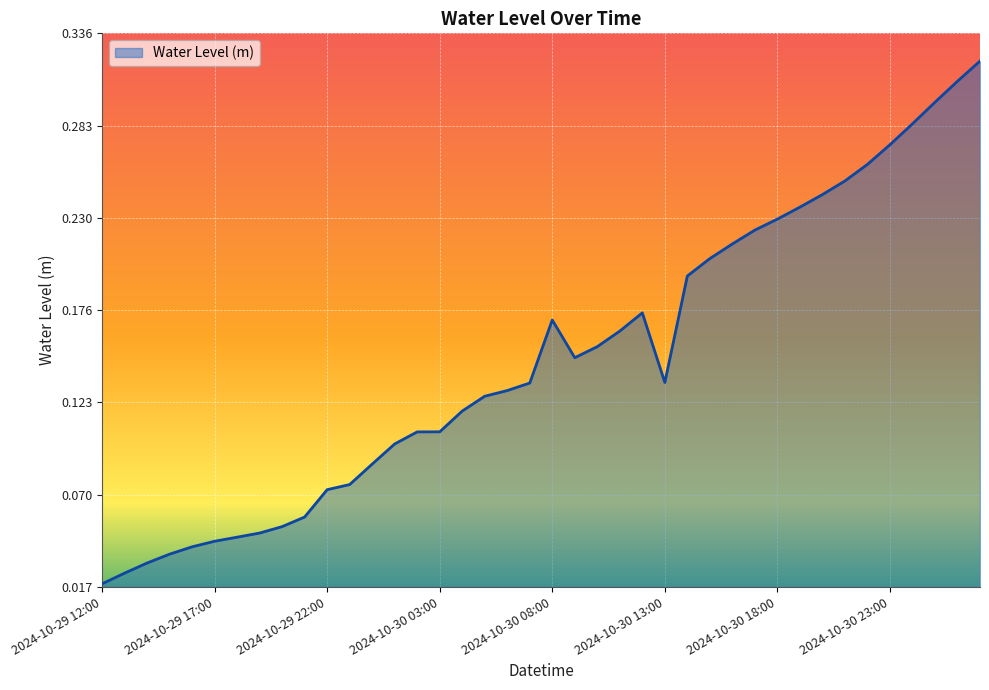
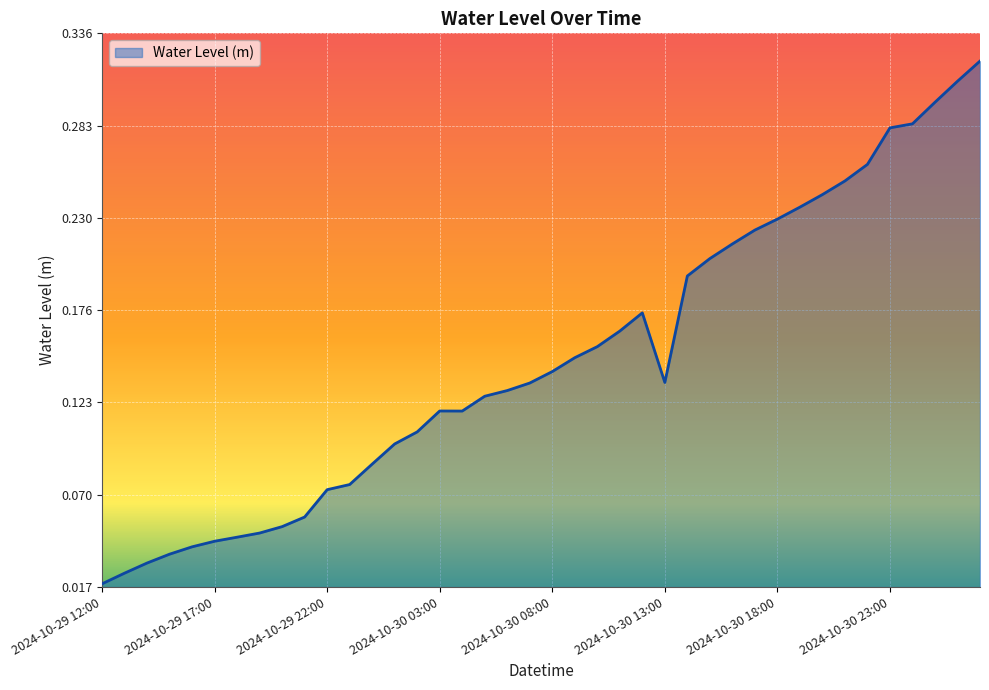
2024-10-30 03:00: 0.106 -> 0.118
2024-10-30 08:00: 0.171 -> 0.141
2024-10-30 23:00: 0.272 -> 0.282
